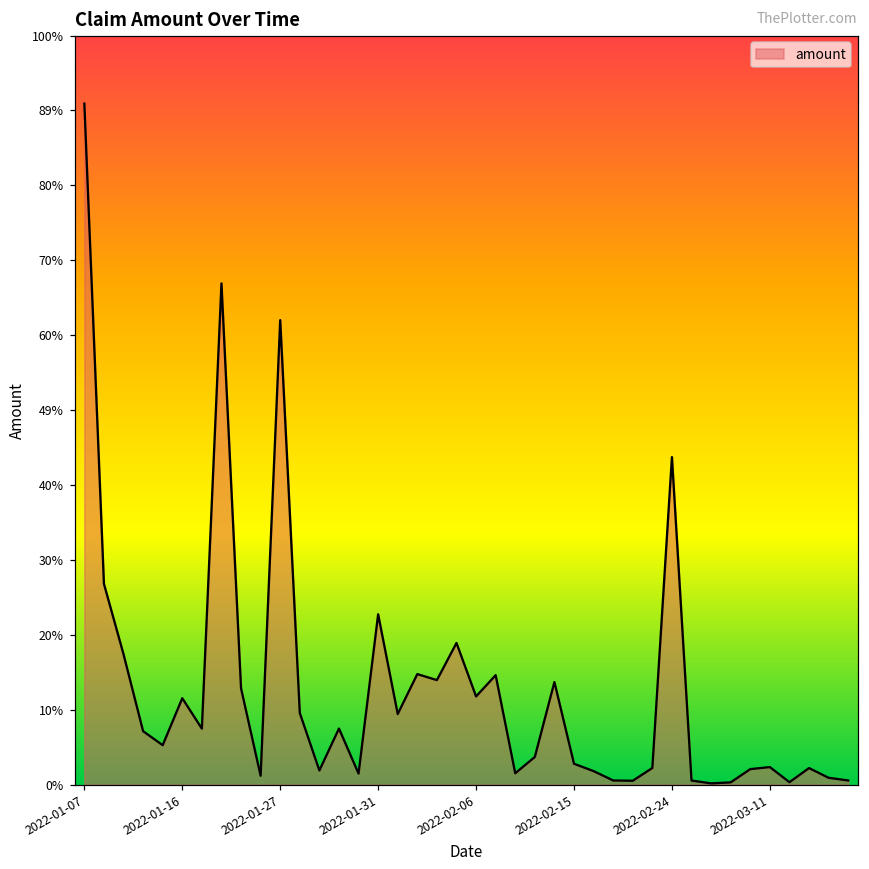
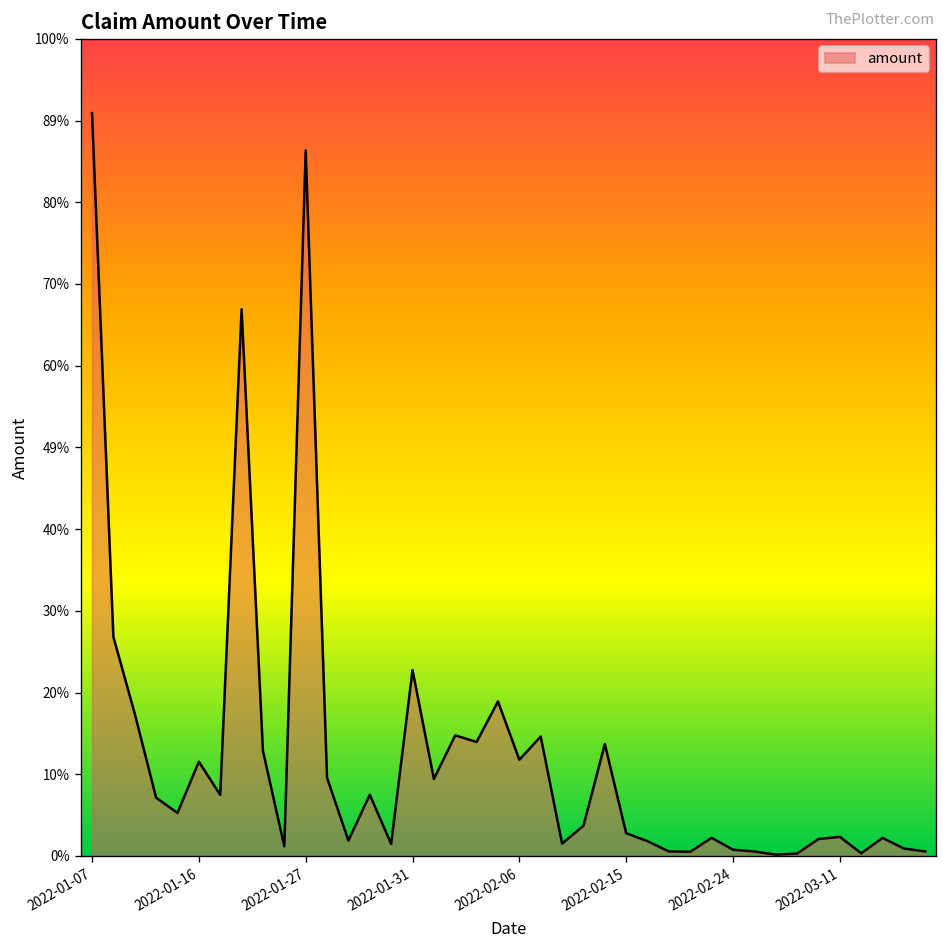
2022-01-27: 62% -> 86%
2022-02-24: 44% -> 1%
